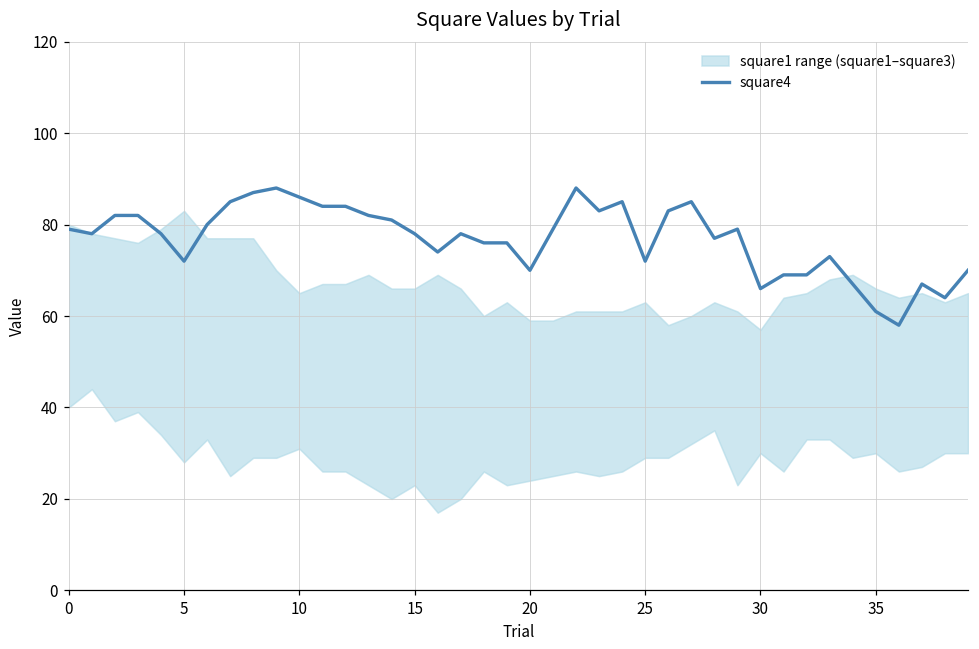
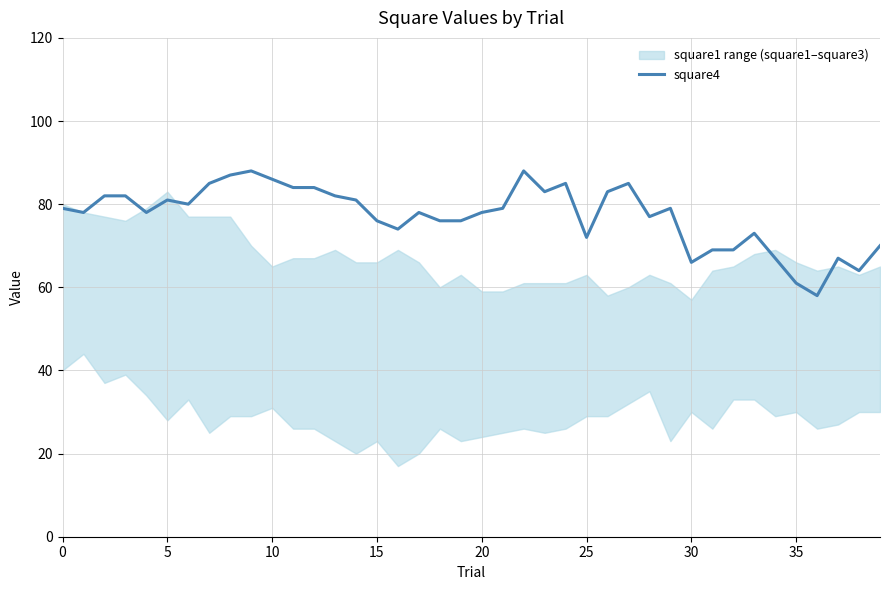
square4, 5: 72 -> 81
square4, 15: 78 -> 76
square4, 20: 70 -> 78
